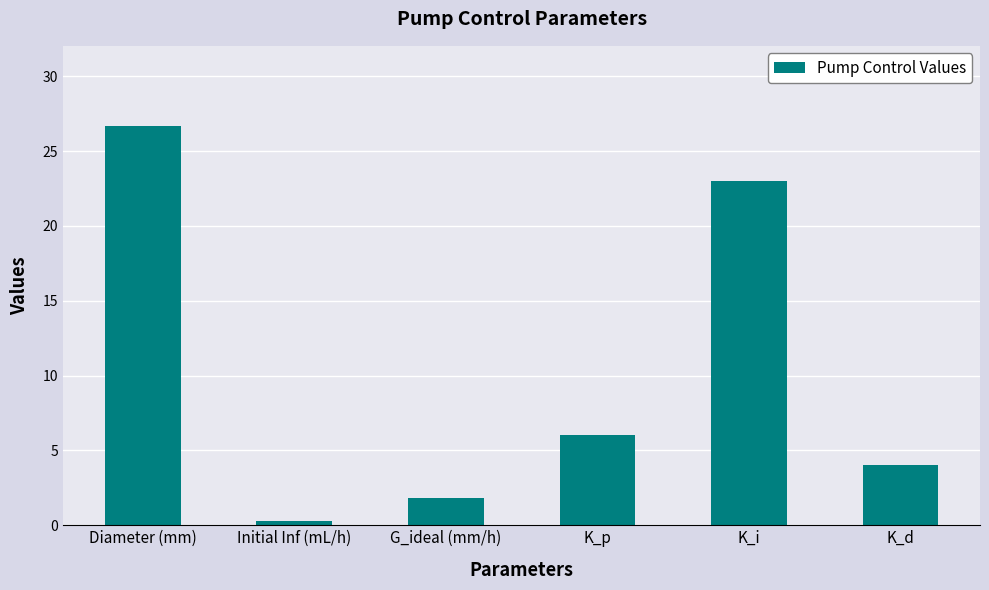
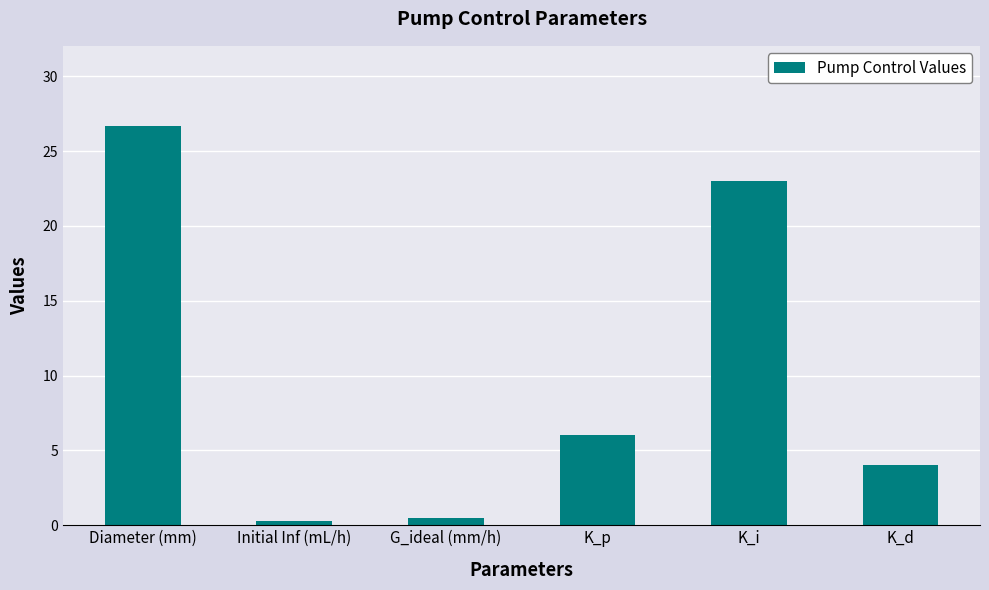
G_ideal (mm/h): 1.8 -> 0.5
